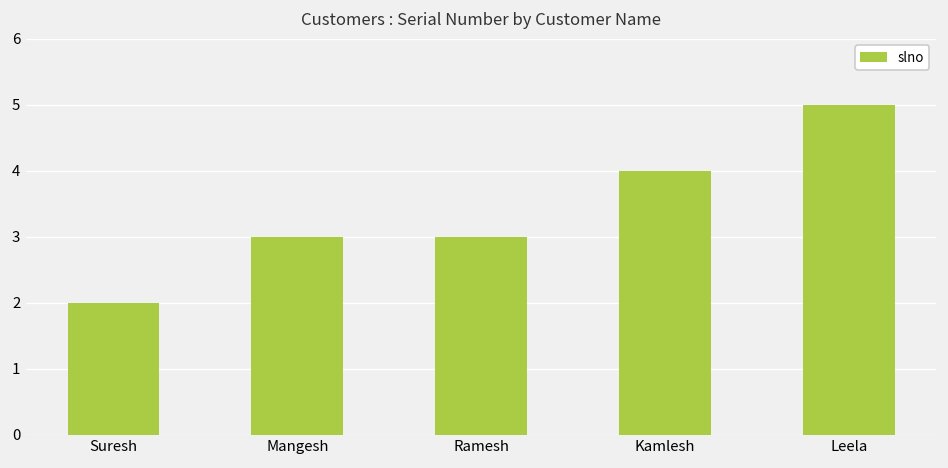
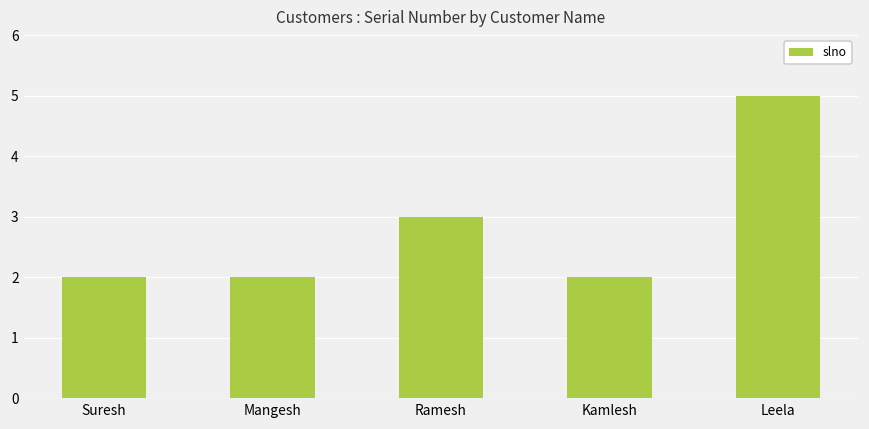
Mangesh: 3 -> 2
Kamlesh: 4 -> 2
